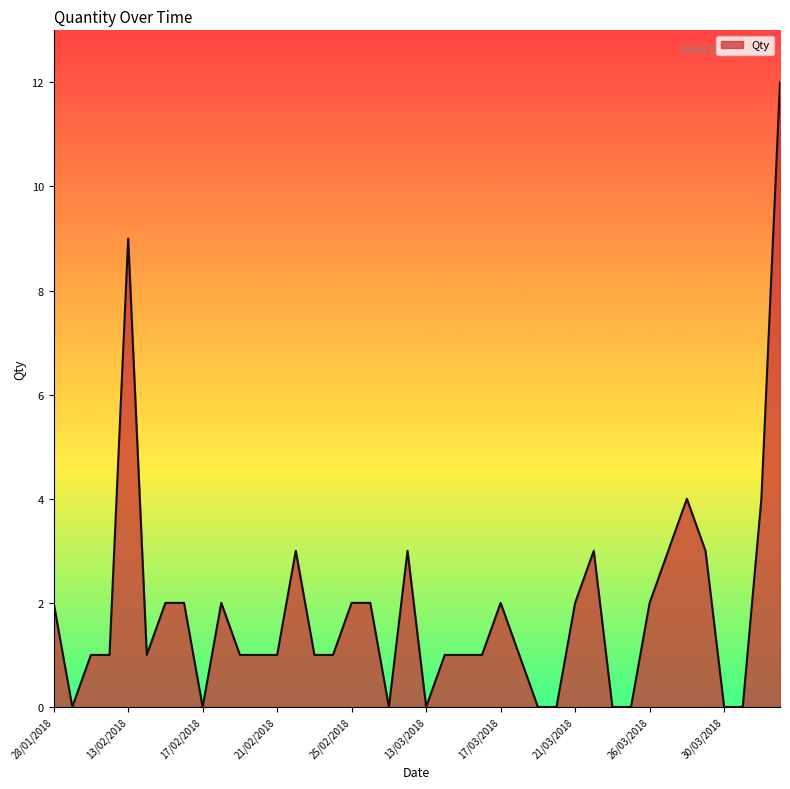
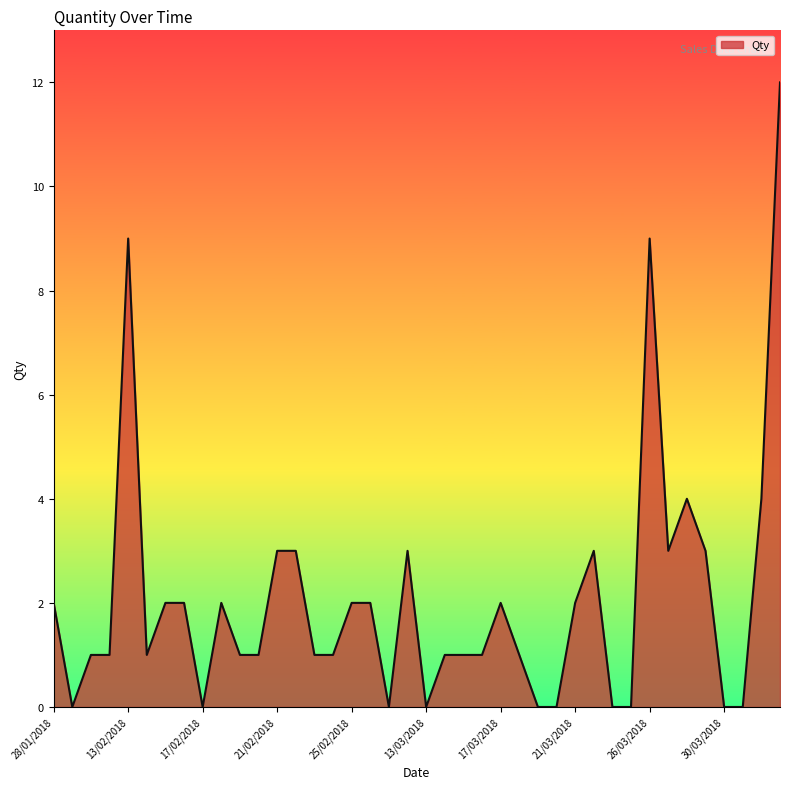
21/02/2018: 1 -> 3
26/03/2018: 2 -> 9
